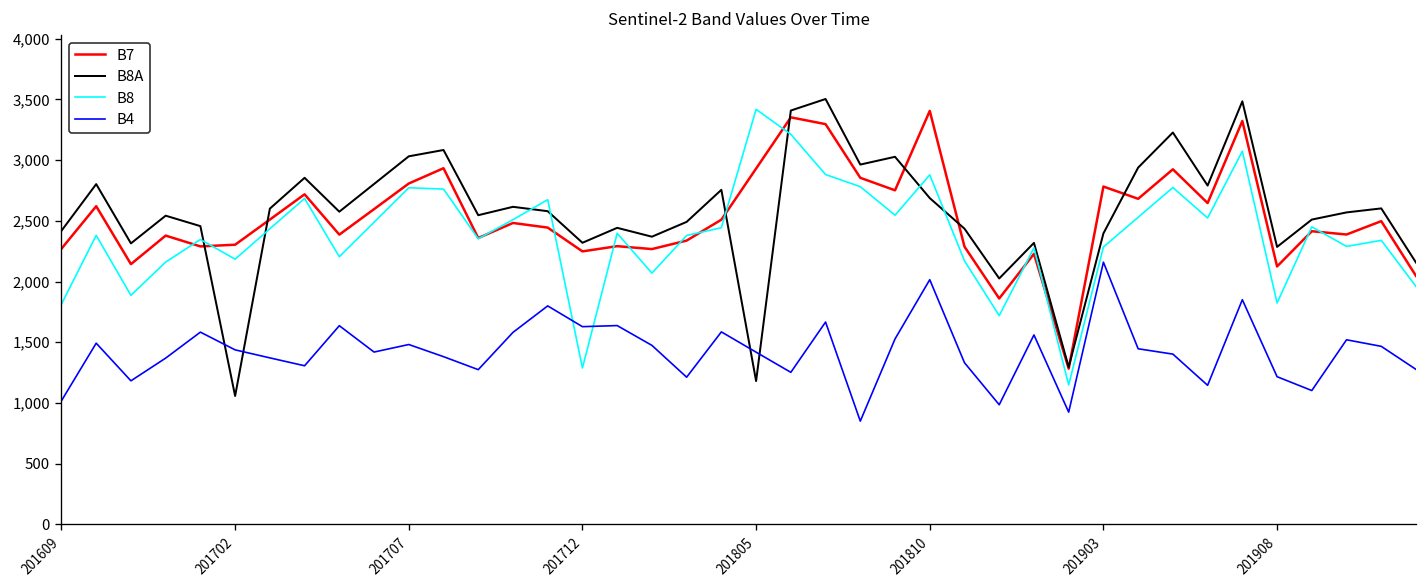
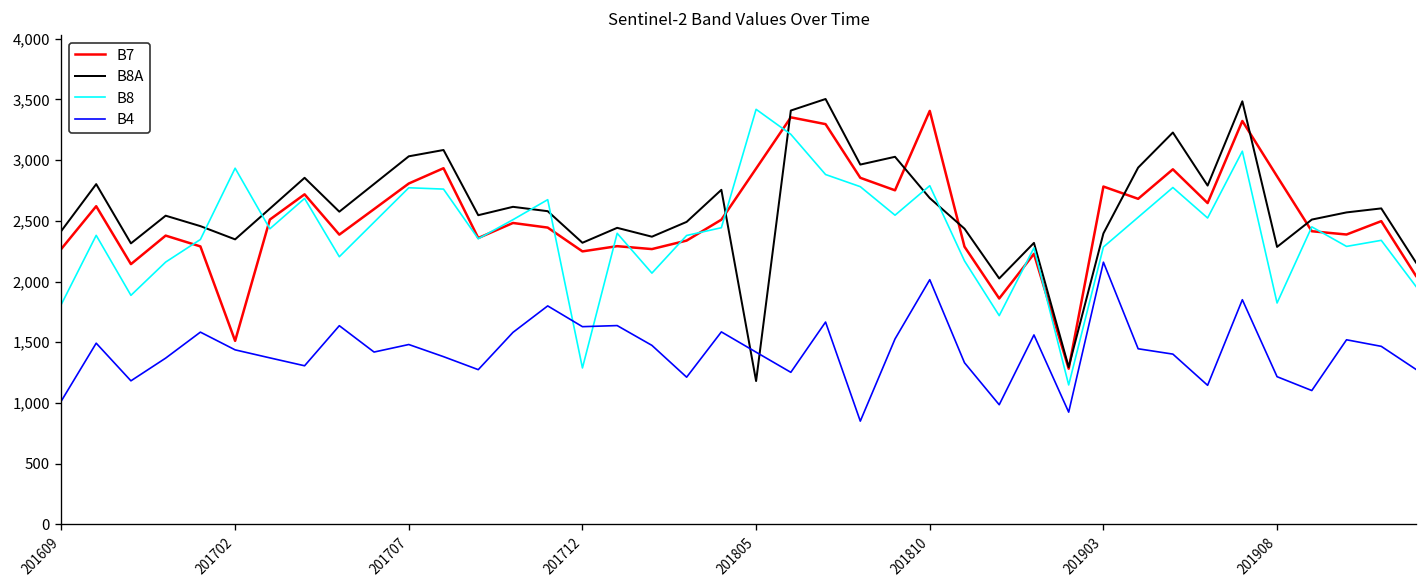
B7, 201702: 2,300 -> 1,510
B8A, 201702: 1,060 -> 2,350
B8, 201702: 2,180 -> 2,930
B8, 201810: 2,880 -> 2,790
B7, 201908: 2,120 -> 2,870
